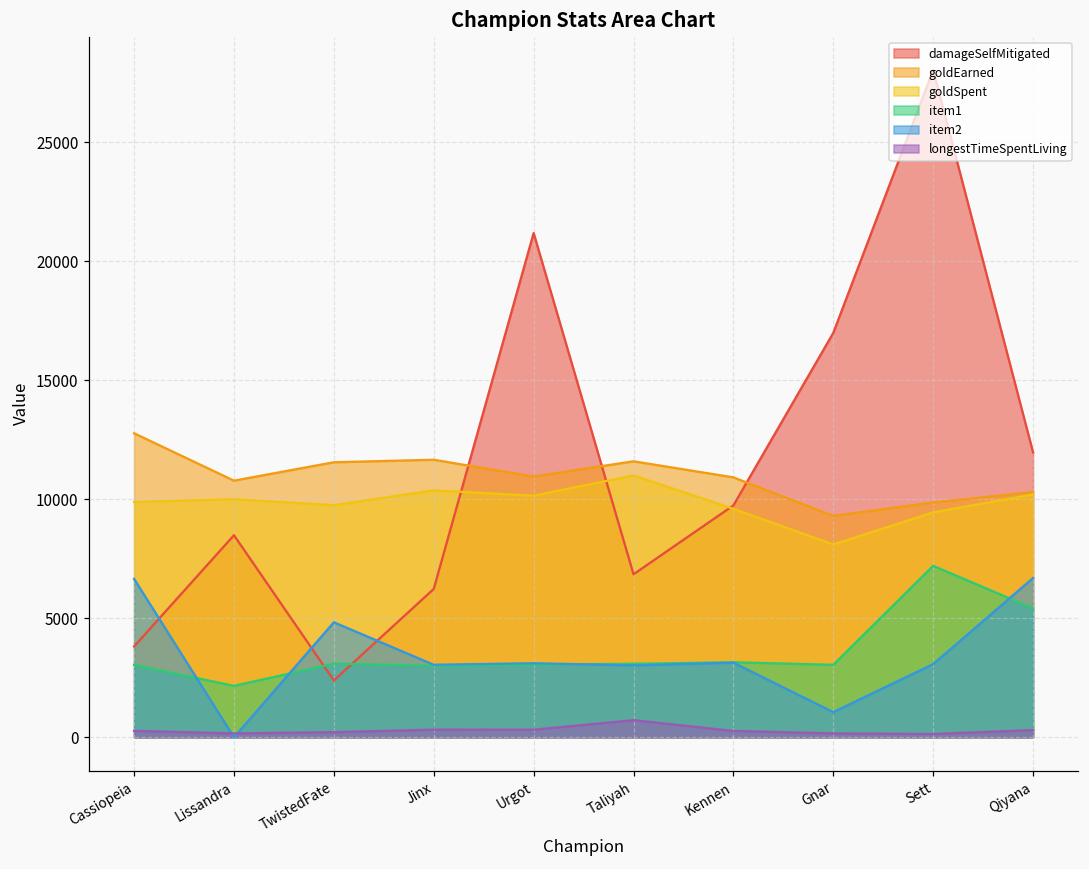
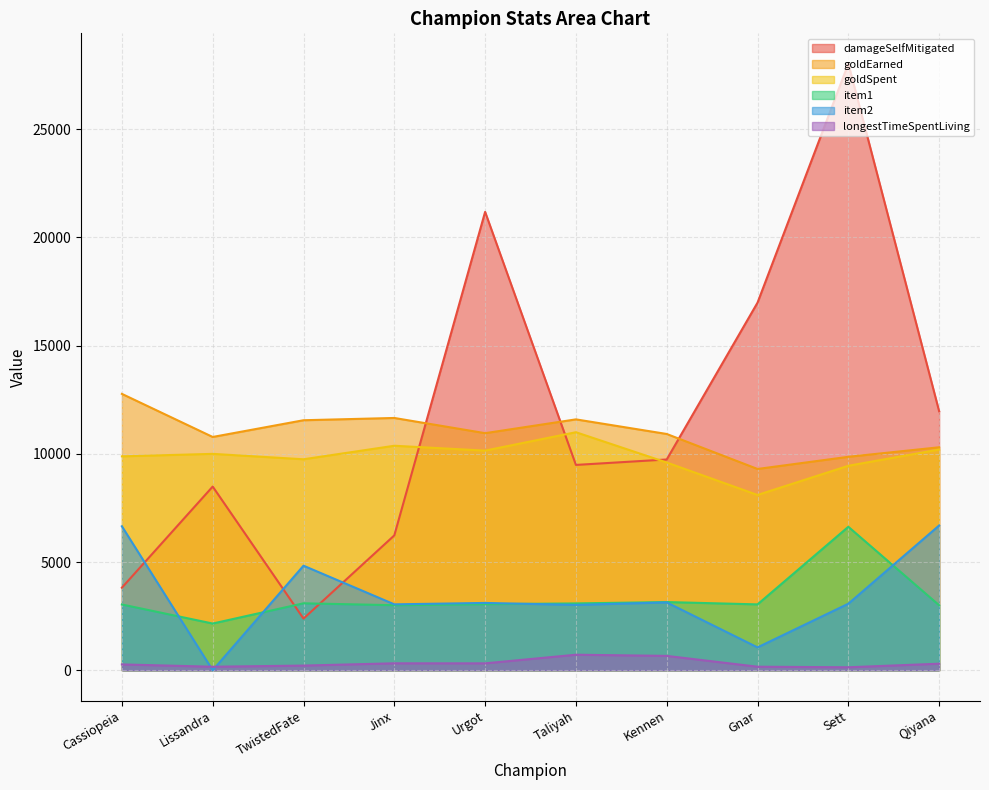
damageSelfMitigated, Taliyah: 6800 -> 9500
longestTimeSpentLiving, Kennen: 300 -> 700
item1, Sett: 7200 -> 6600
item1, Qiyana: 5400 -> 3000
